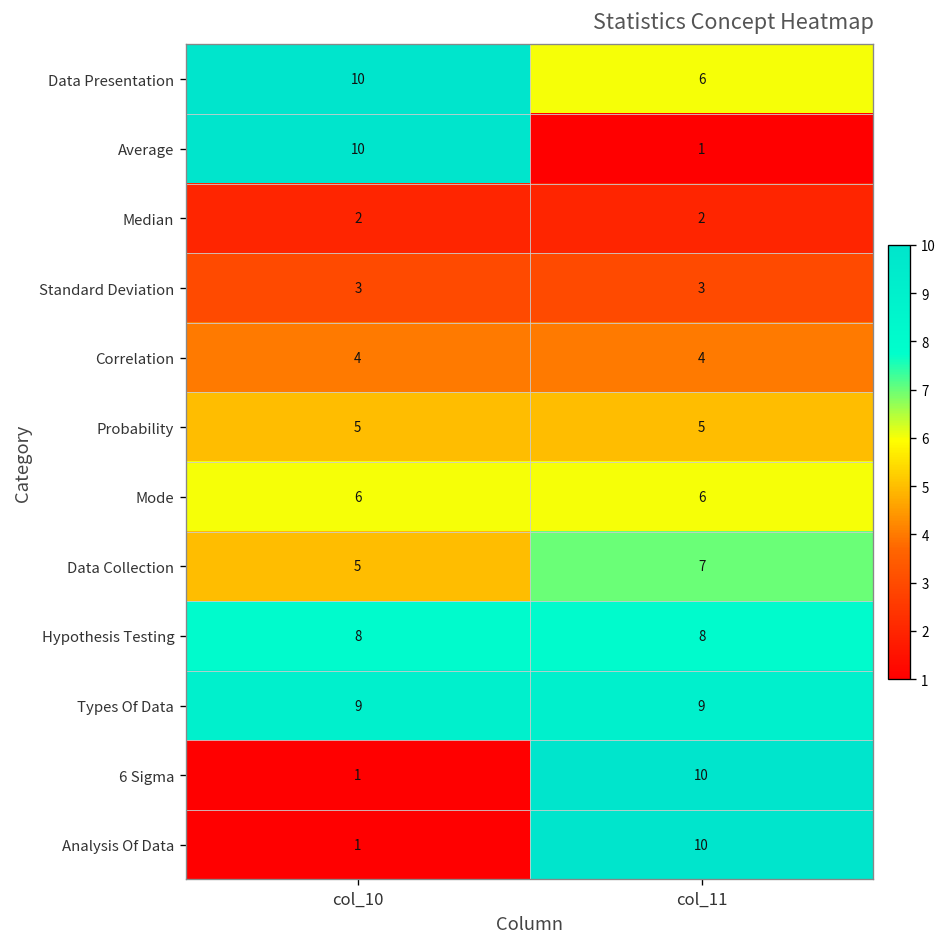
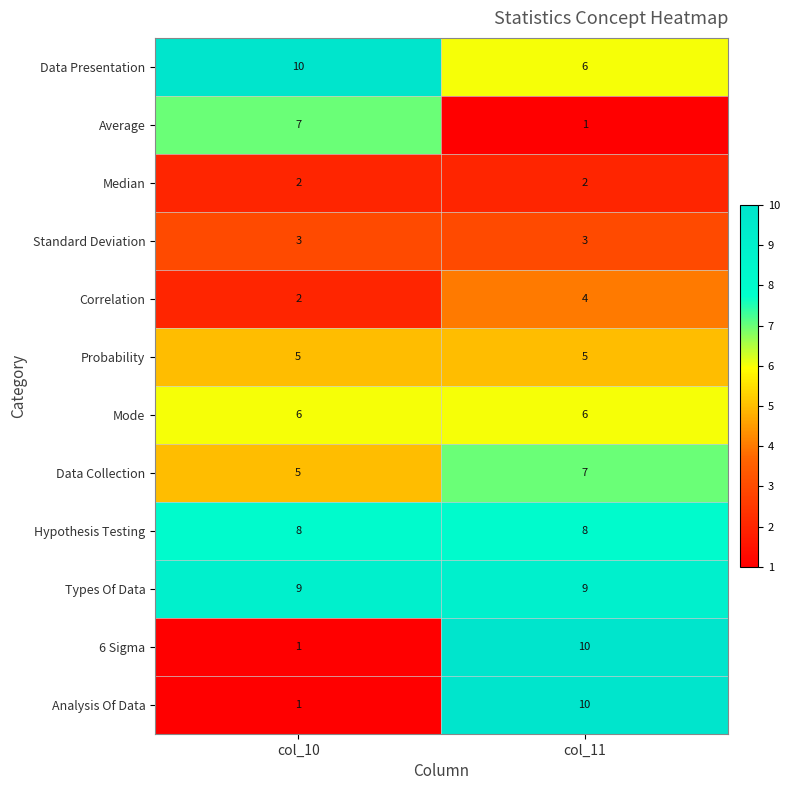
Average, col_10: 10 -> 7
Correlation, col_10: 4 -> 2
